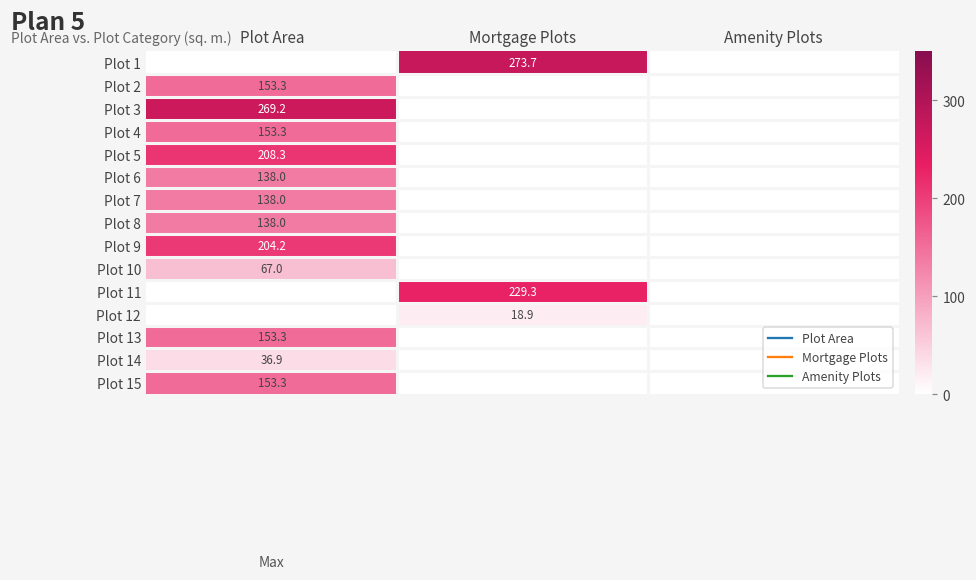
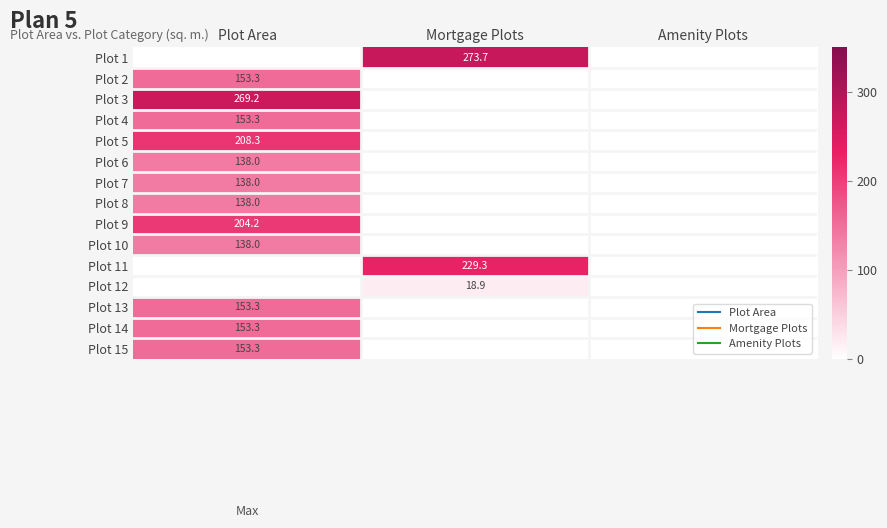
Plot 10, Plot Area: 67.0 -> 138.0
Plot 14, Plot Area: 36.9 -> 153.3
